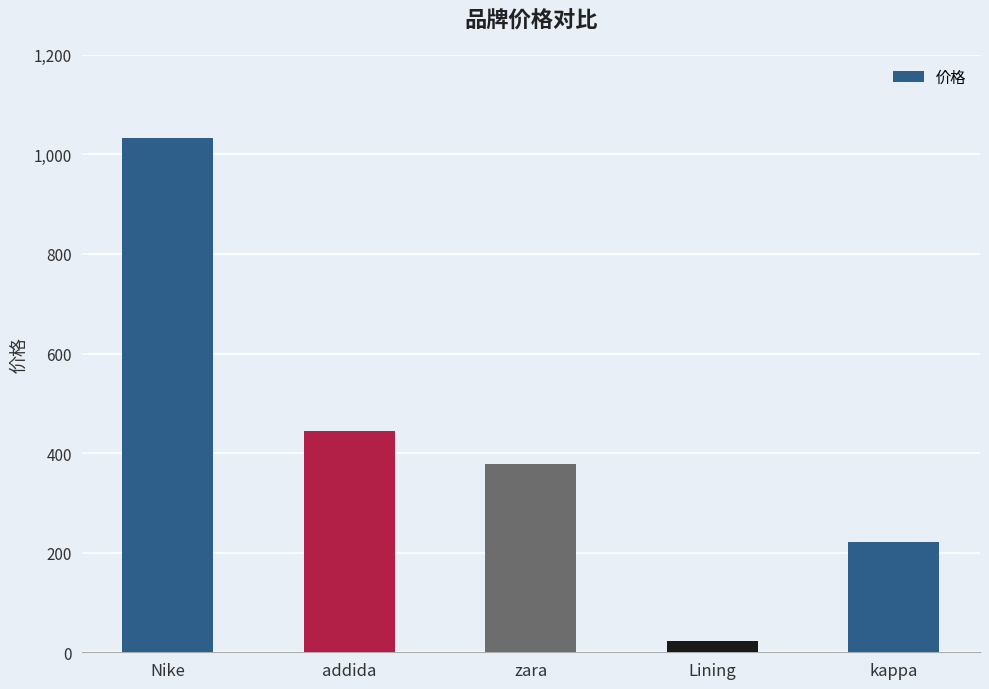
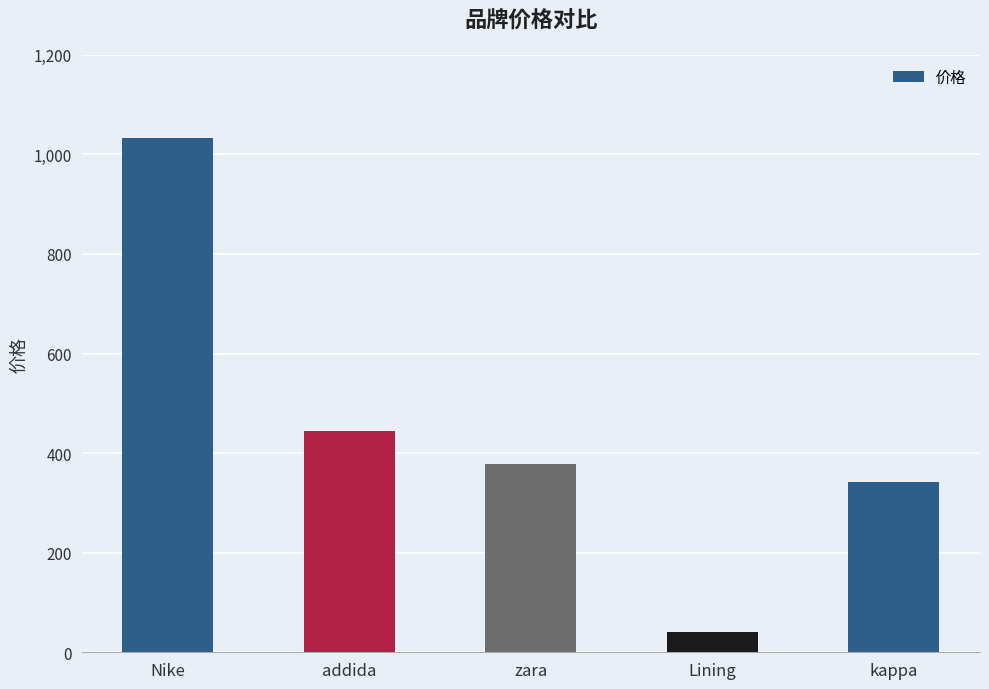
Lining: 20 -> 40
kappa: 220 -> 340
